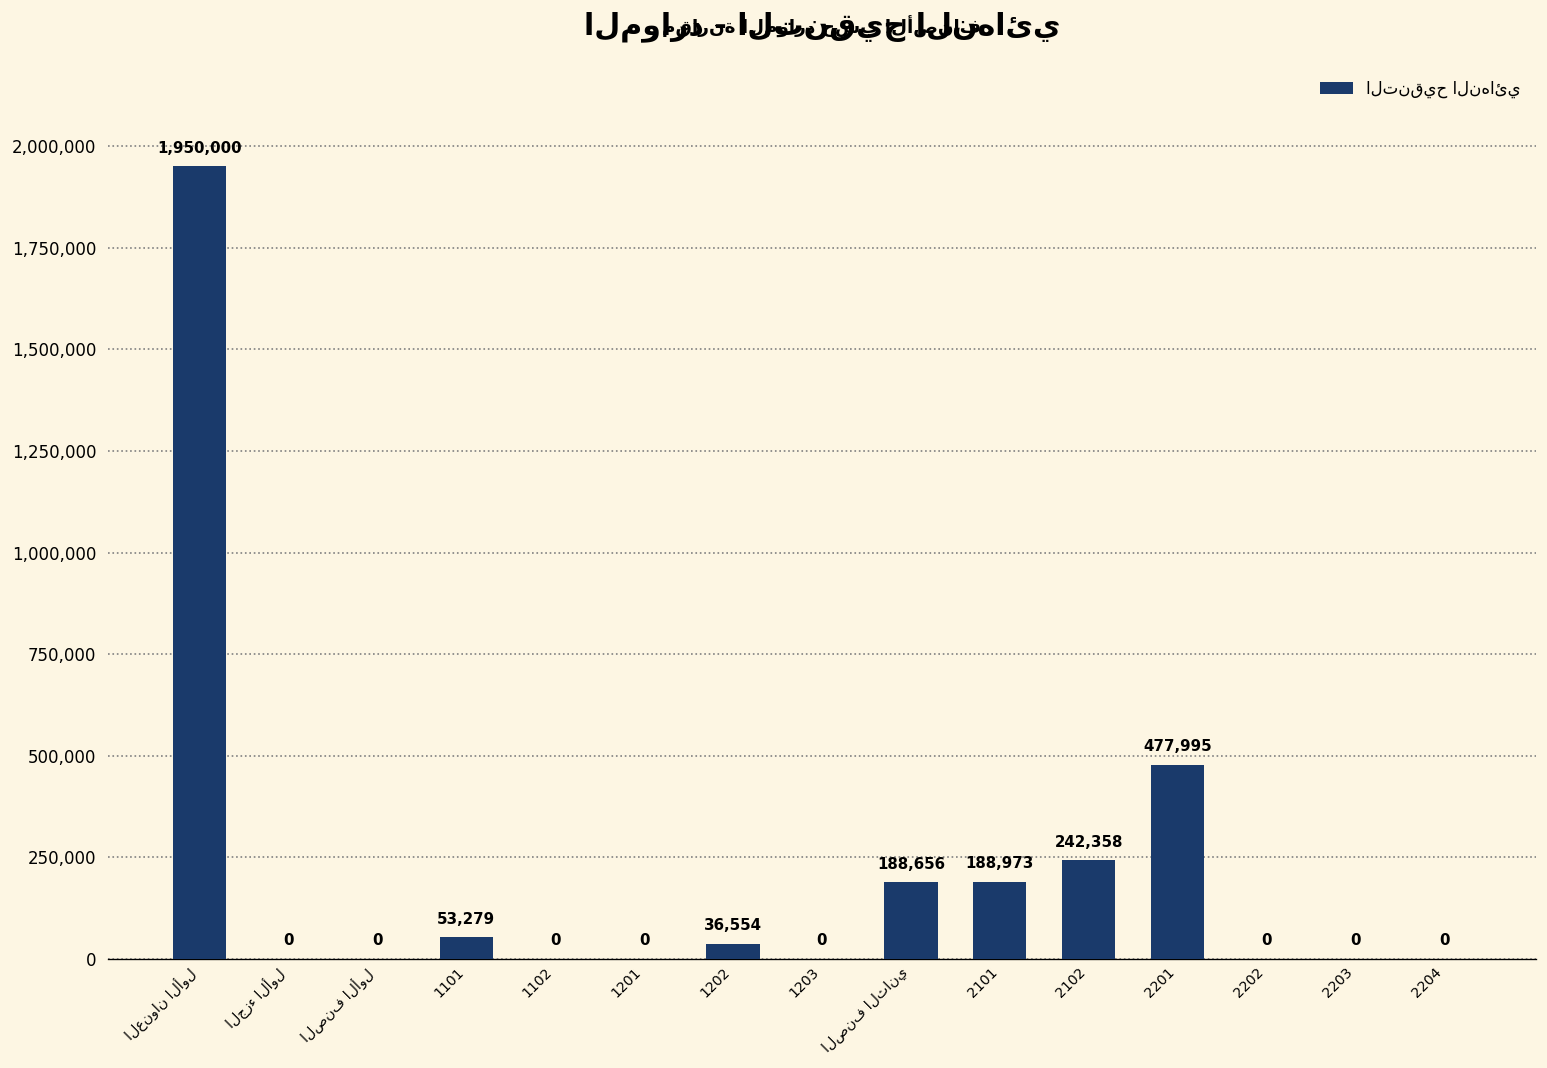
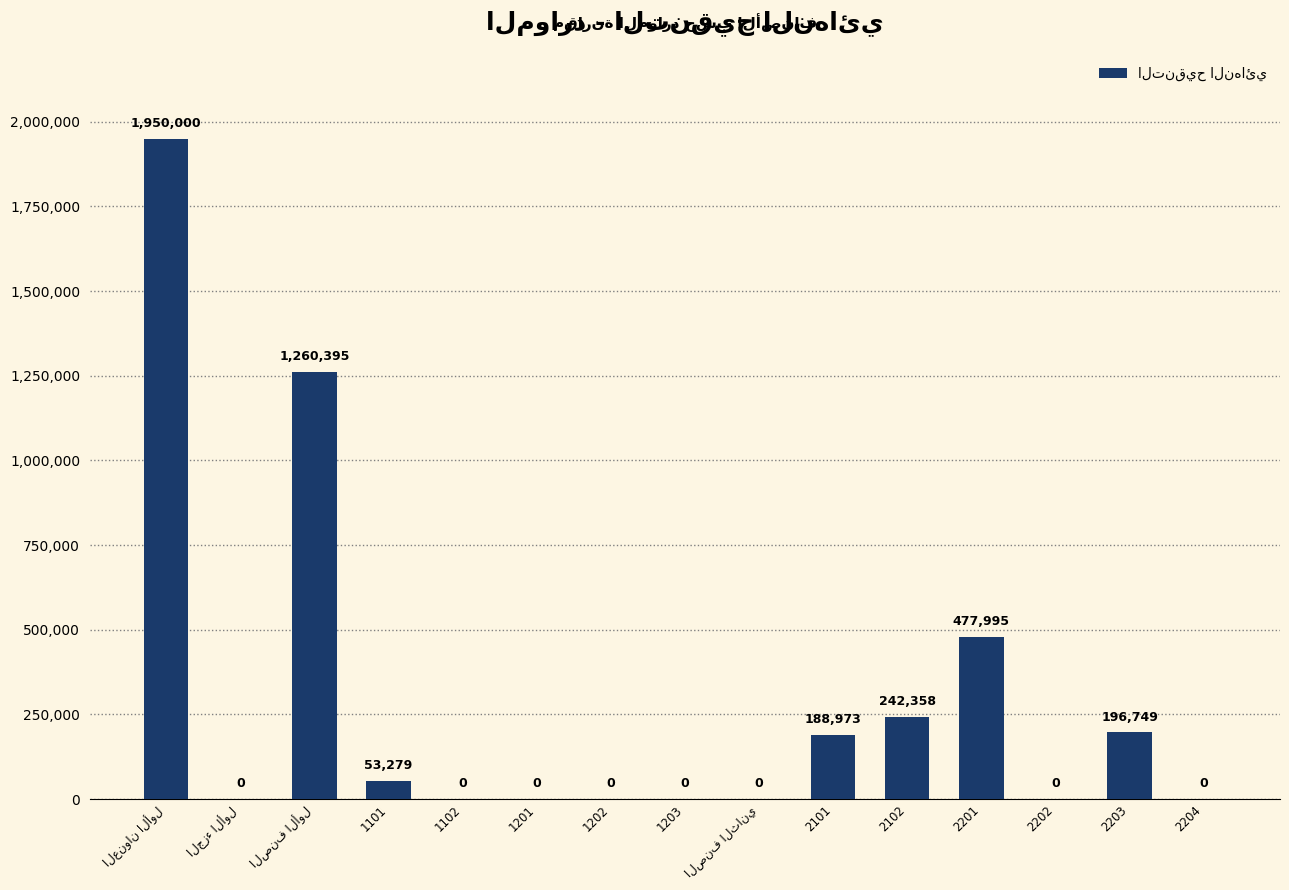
الصنف الأول: 0 -> 1,260,395
1202: 36,554 -> 0
الصنف الثاني: 188,656 -> 0
2203: 0 -> 196,749
